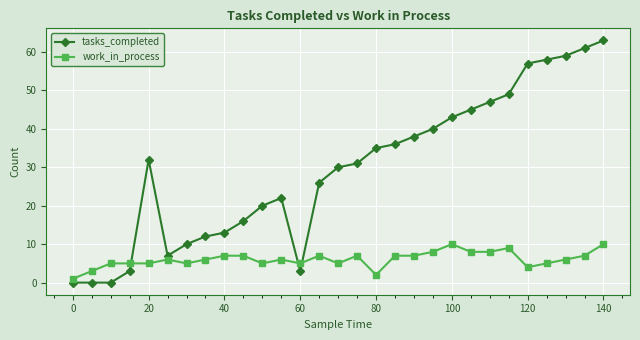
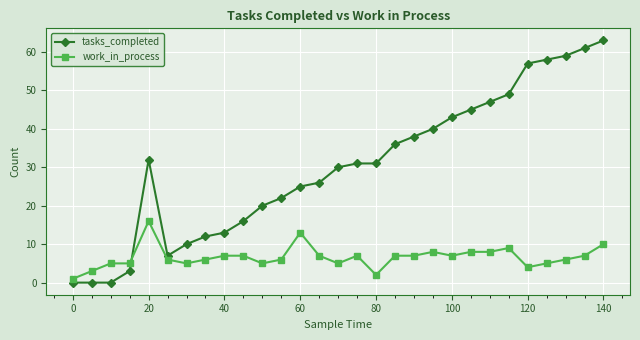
work_in_process, 20: 5 -> 16
tasks_completed, 60: 3 -> 25
work_in_process, 60: 5 -> 13
tasks_completed, 80: 35 -> 31
work_in_process, 100: 10 -> 7
